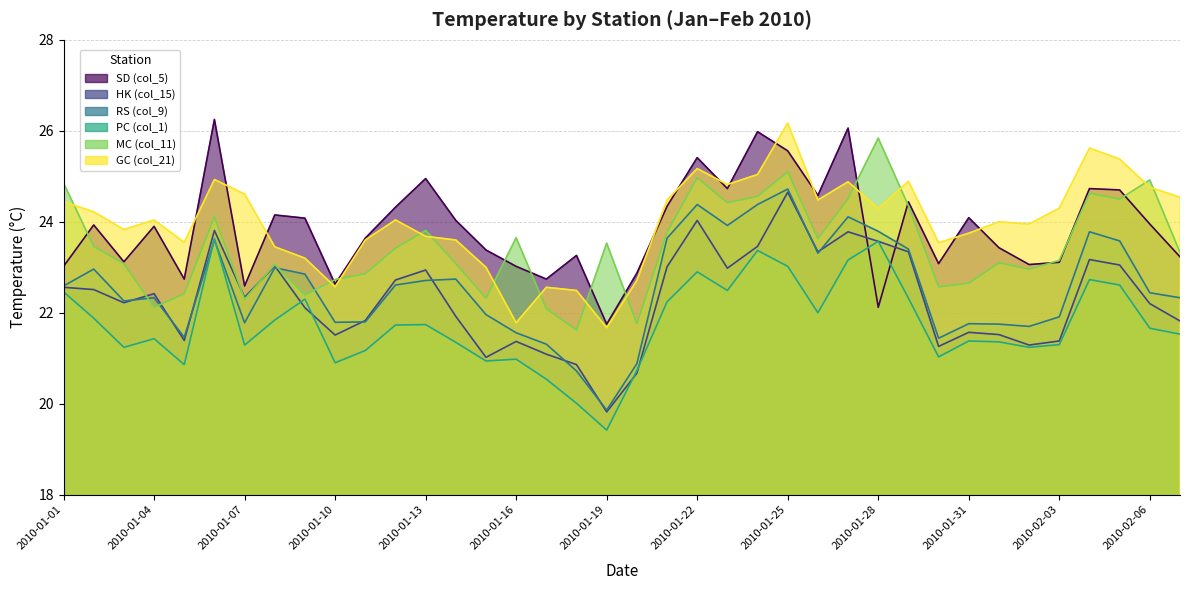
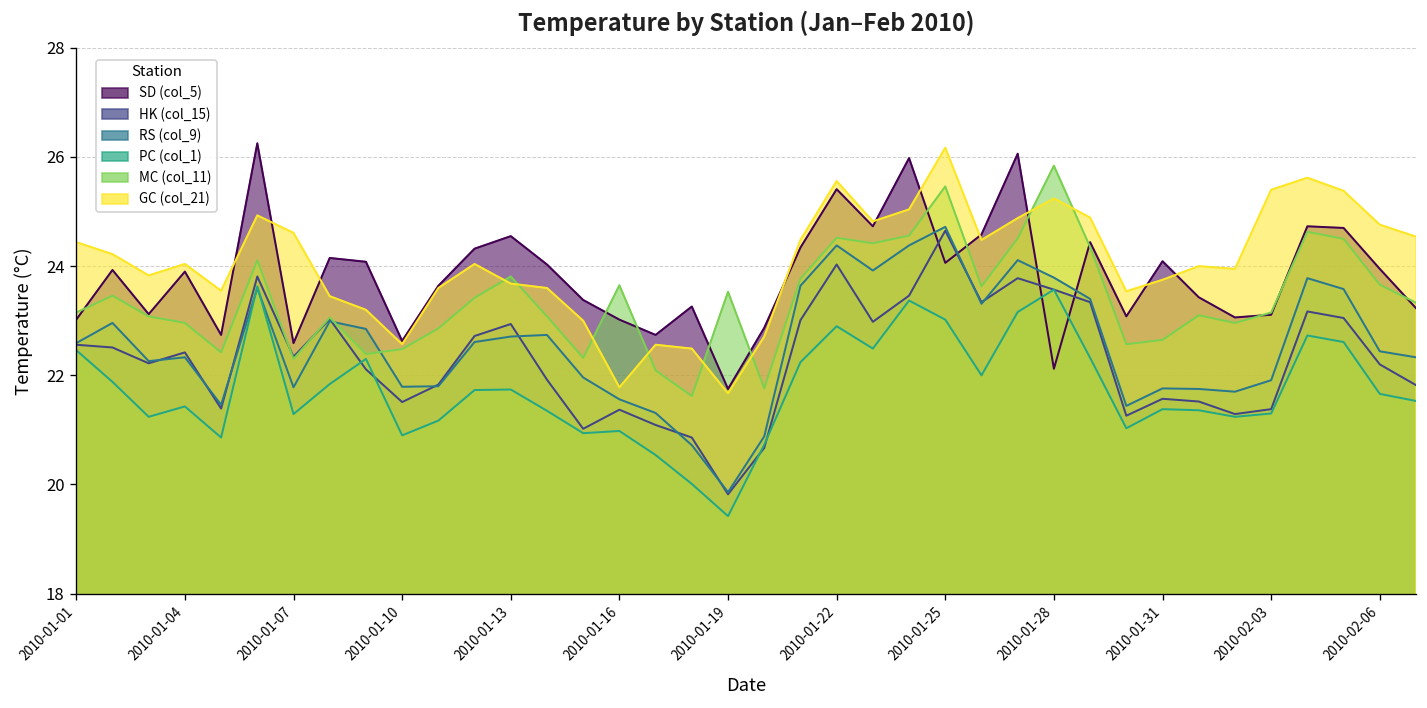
MC (col_11), 2010-01-01: 24.9 -> 23.2
MC (col_11), 2010-01-04: 22.1 -> 23.0
MC (col_11), 2010-01-10: 22.7 -> 22.5
SD (col_5), 2010-01-13: 25.0 -> 24.6
MC (col_11), 2010-01-22: 25.0 -> 24.5
GC (col_21), 2010-01-22: 25.2 -> 25.6
SD (col_5), 2010-01-25: 25.6 -> 24.1
MC (col_11), 2010-01-25: 25.1 -> 25.5
GC (col_21), 2010-01-28: 24.3 -> 25.2
GC (col_21), 2010-02-03: 24.3 -> 25.4
MC (col_11), 2010-02-06: 24.9 -> 23.7
